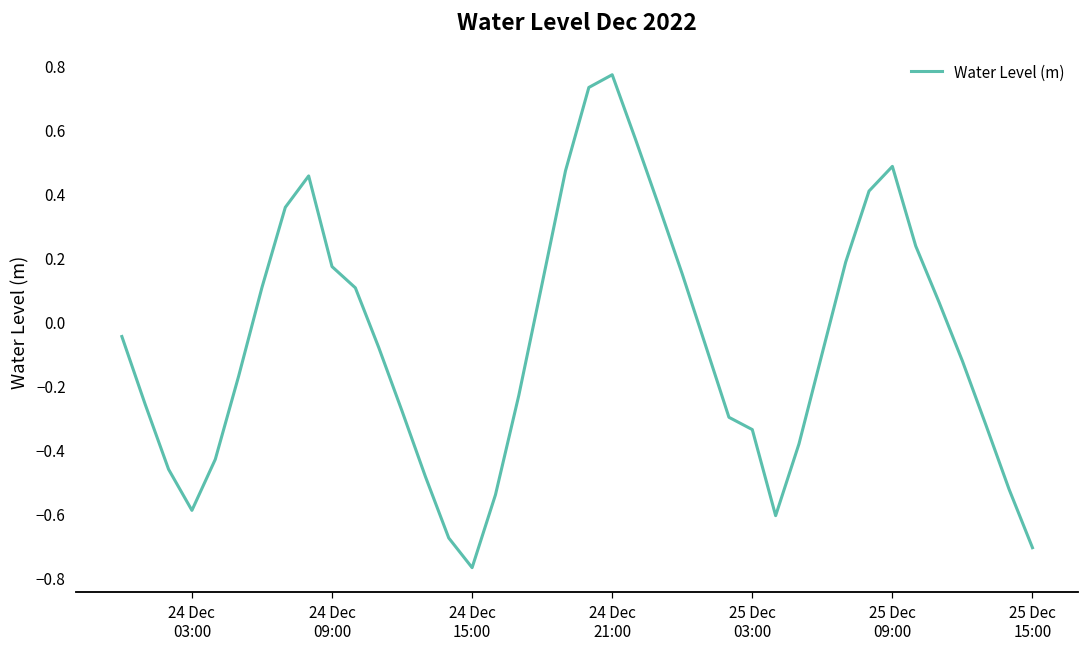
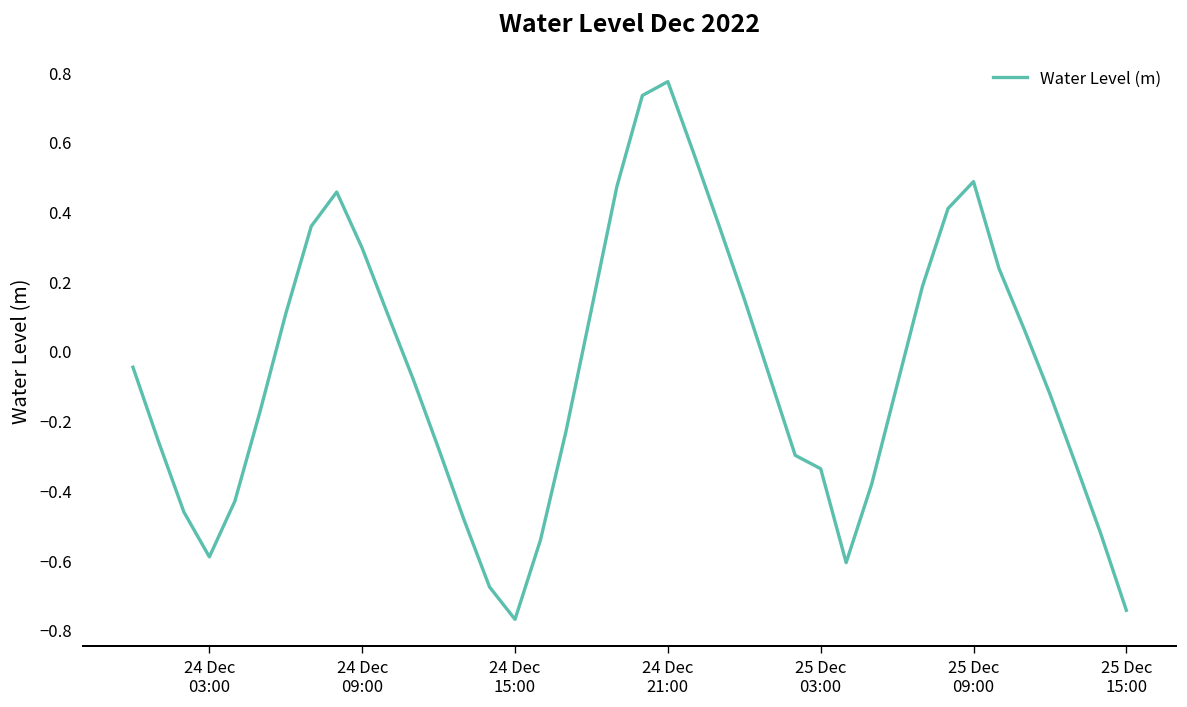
24 Dec 09:00: 0.17 -> 0.29
25 Dec 15:00: -0.71 -> -0.74
